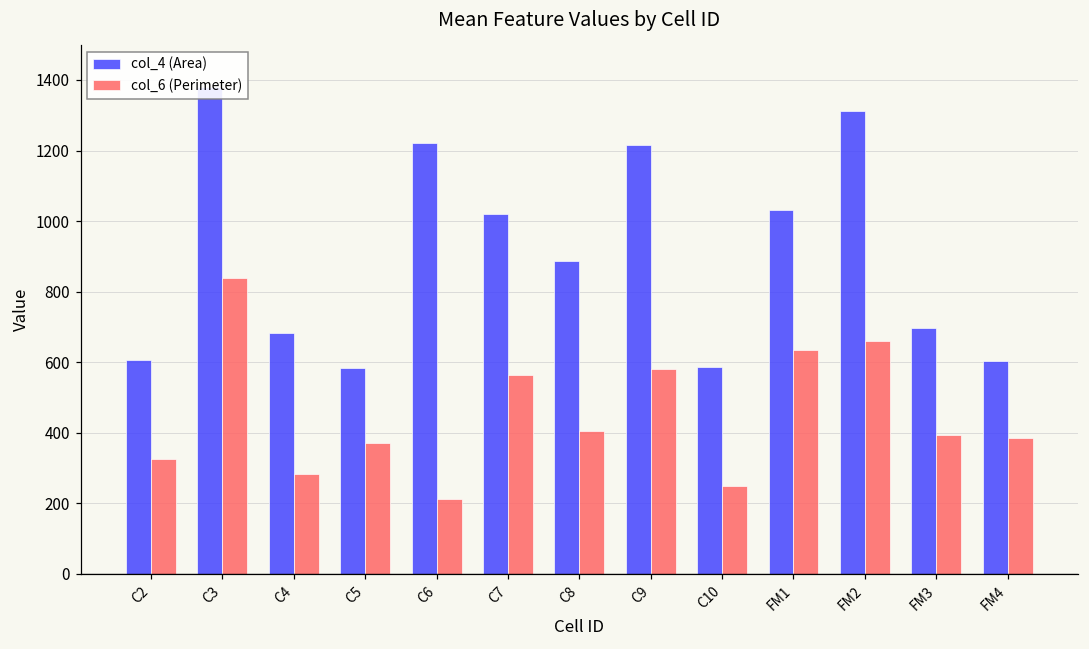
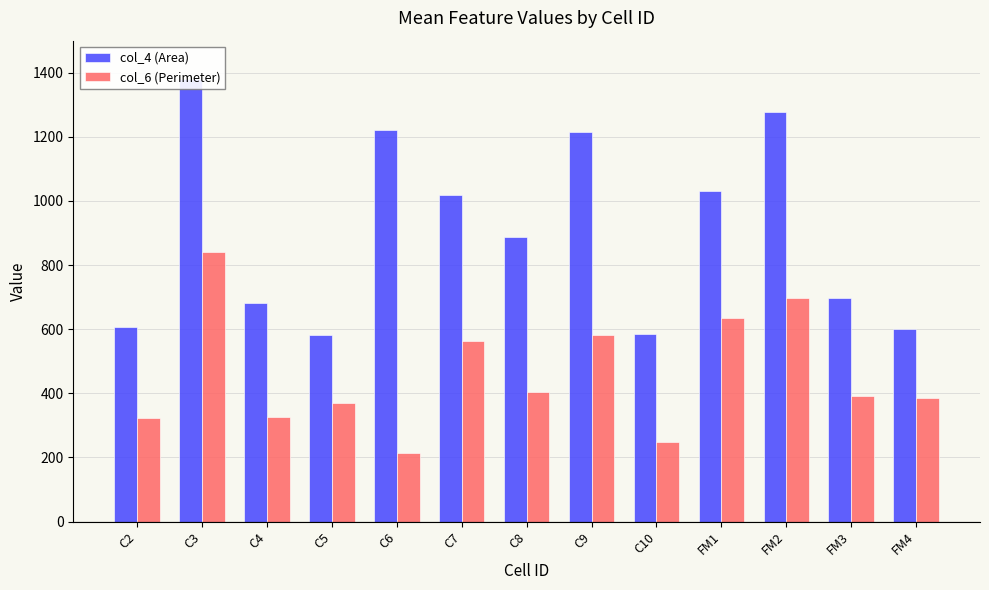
col_6 (Perimeter), C4: 280 -> 330
col_4 (Area), FM2: 1310 -> 1280
col_6 (Perimeter), FM2: 660 -> 700
